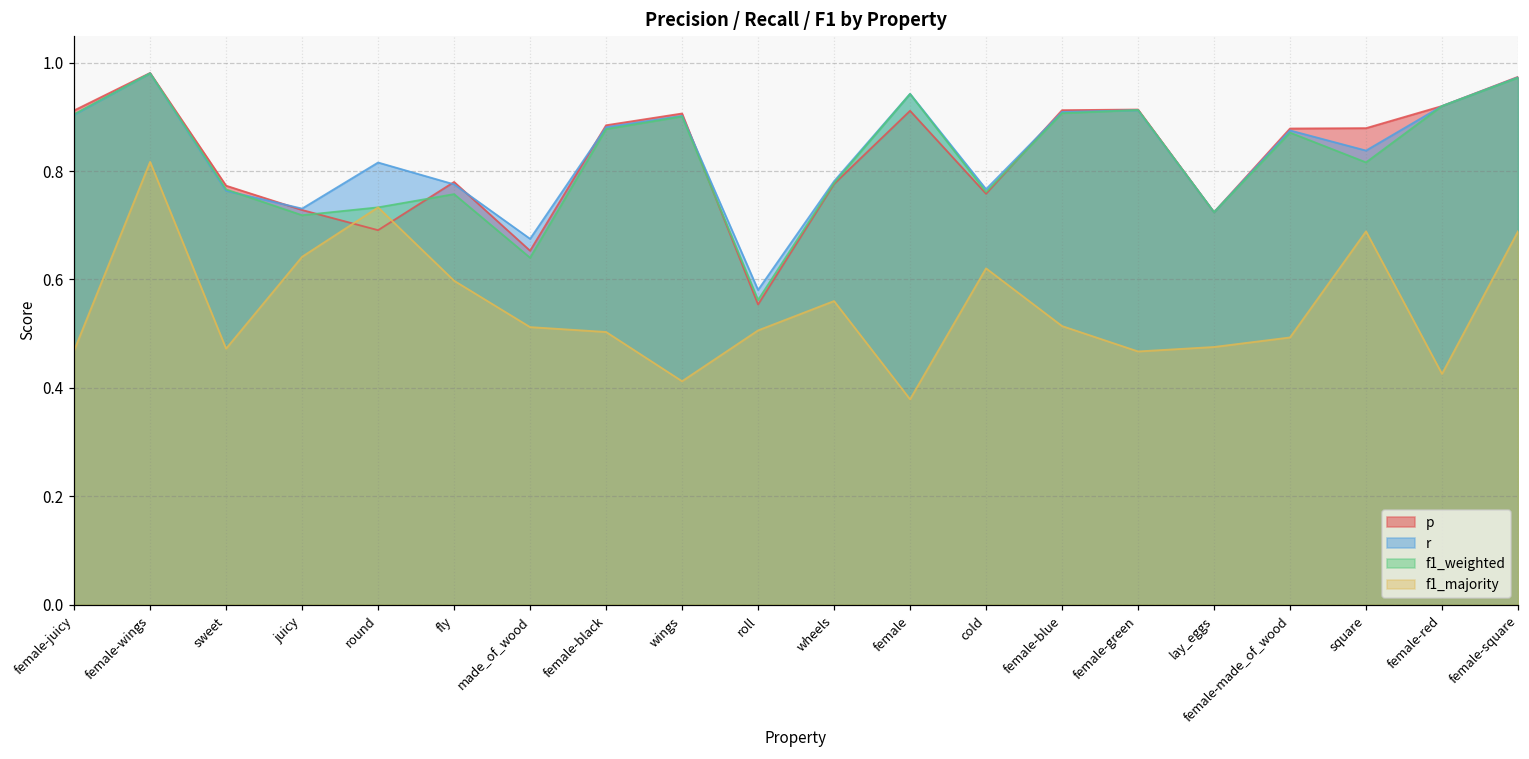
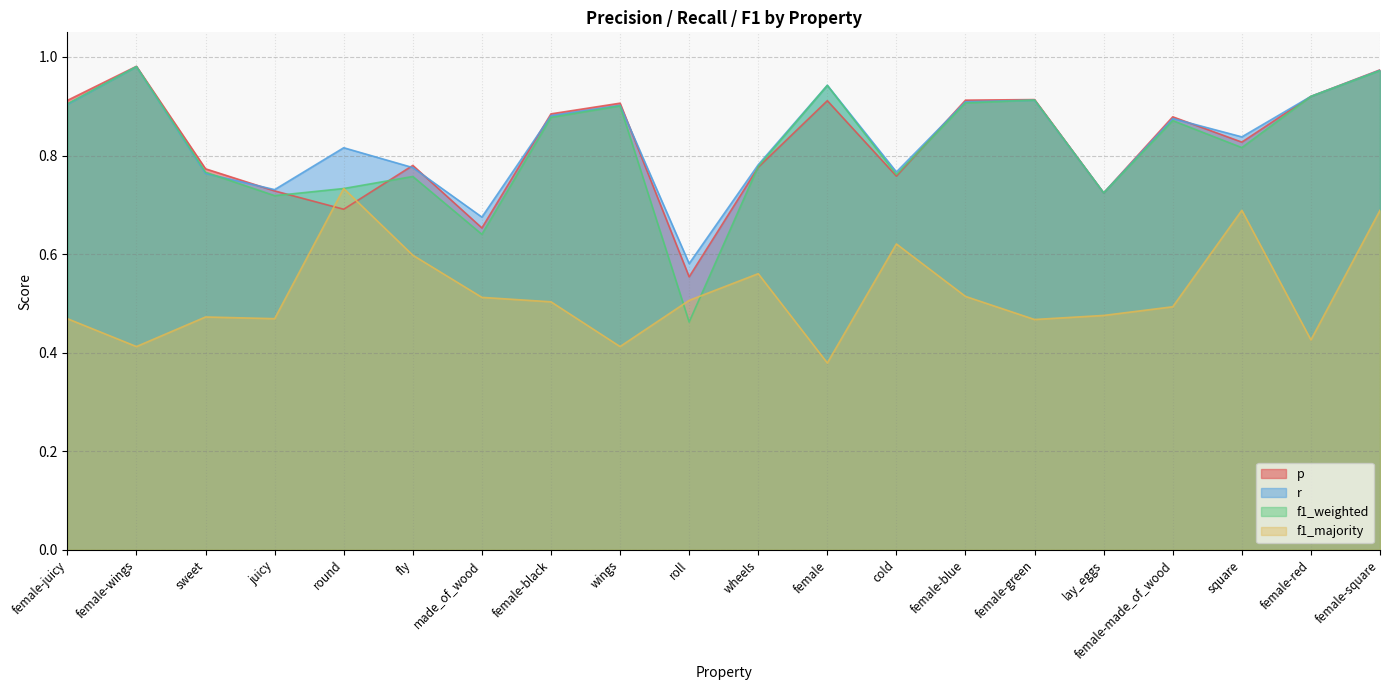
f1_majority, female-wings: 0.82 -> 0.41
f1_majority, juicy: 0.64 -> 0.47
f1_weighted, roll: 0.56 -> 0.46
p, square: 0.88 -> 0.83
